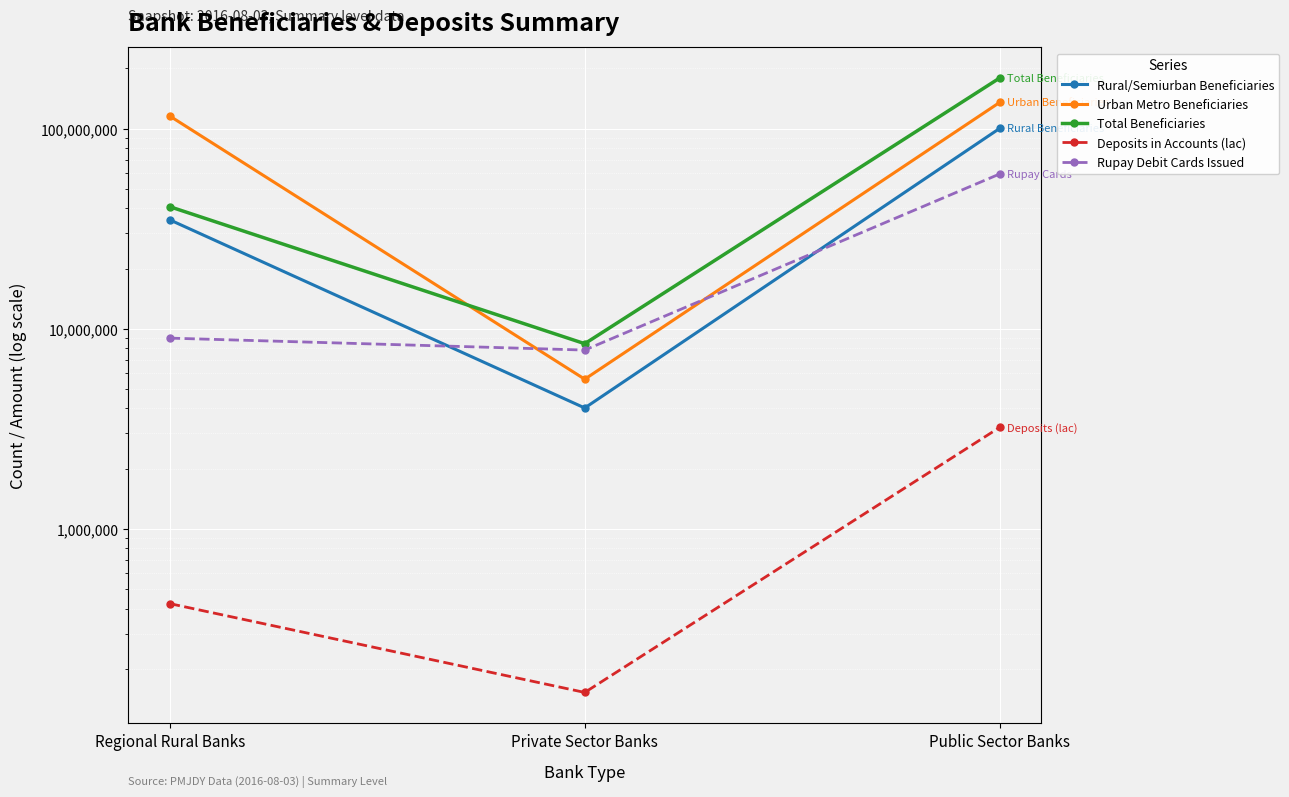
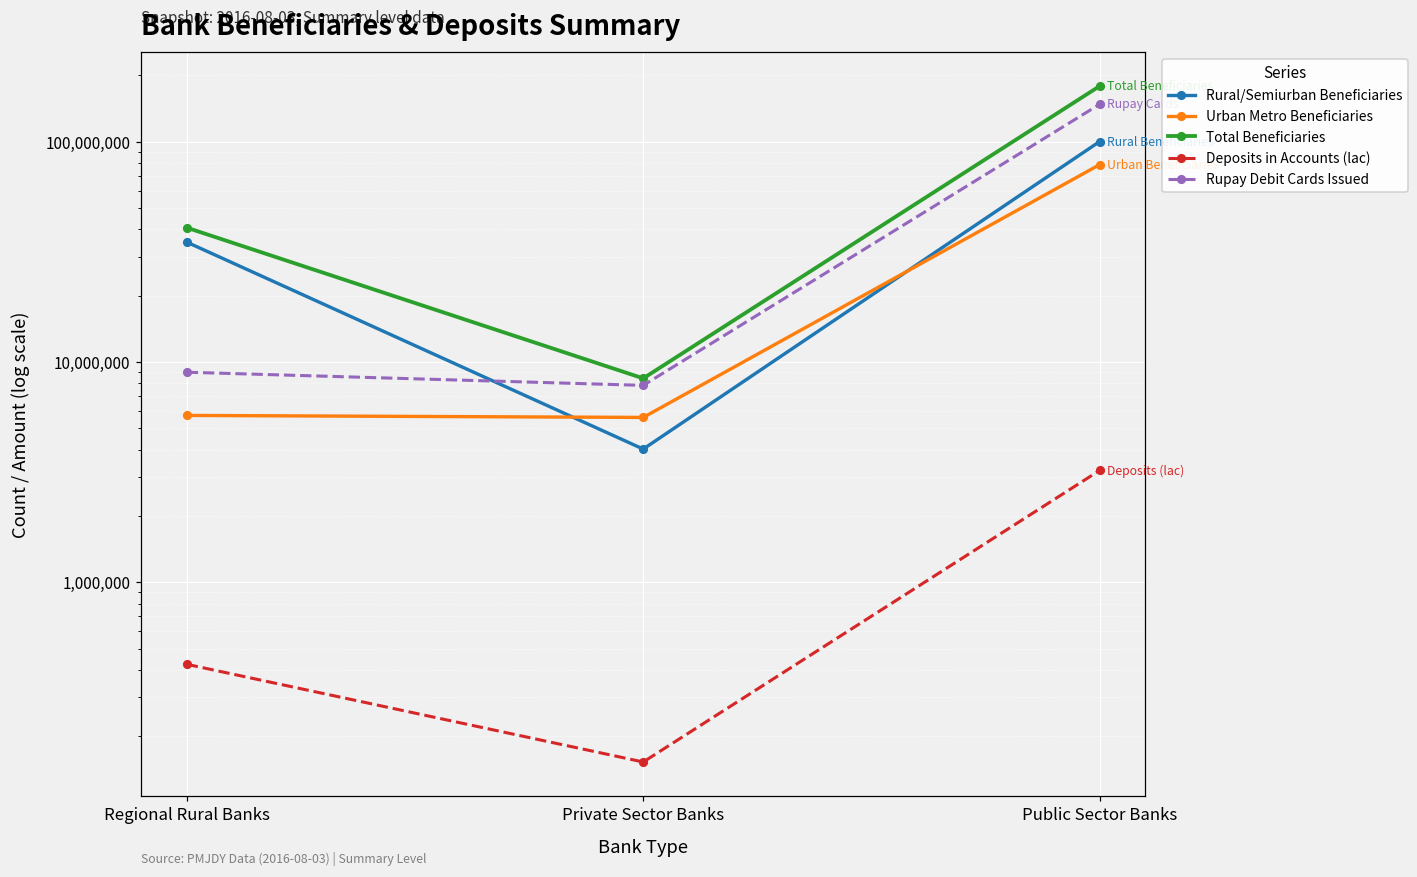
Urban Metro Beneficiaries, Regional Rural Banks: 120,000,000 -> 5,700,000
Urban Metro Beneficiaries, Public Sector Banks: 140,000,000 -> 79,000,000
Rupay Debit Cards Issued, Public Sector Banks: 59,000,000 -> 150,000,000
